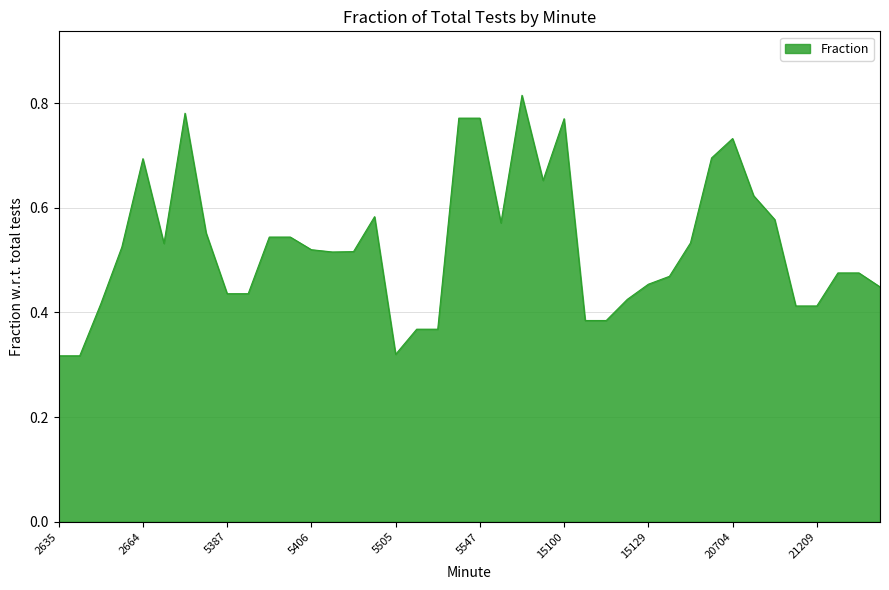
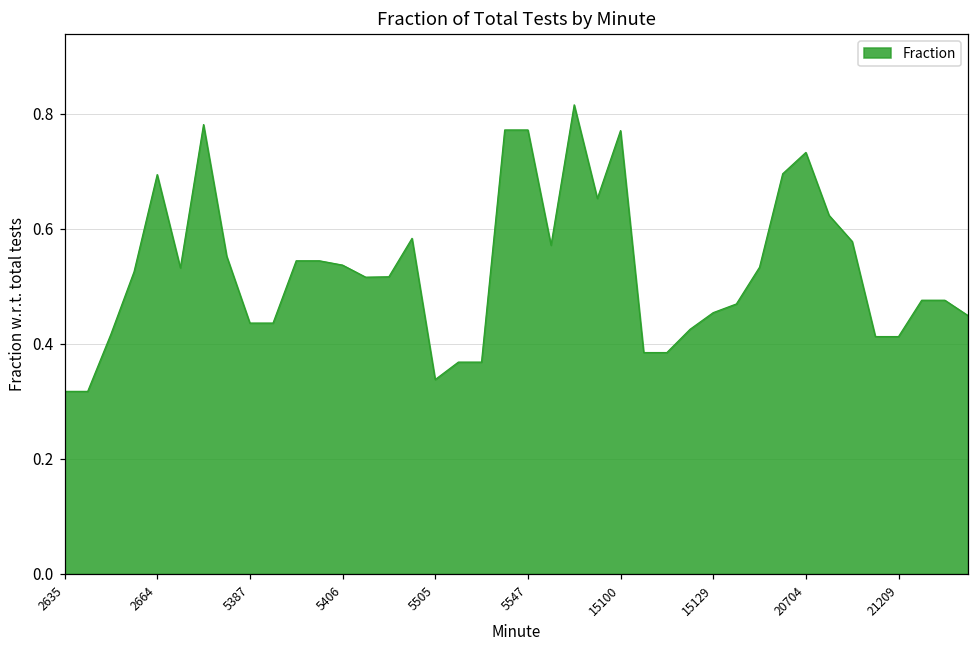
5406: 0.52 -> 0.54
5505: 0.32 -> 0.34
